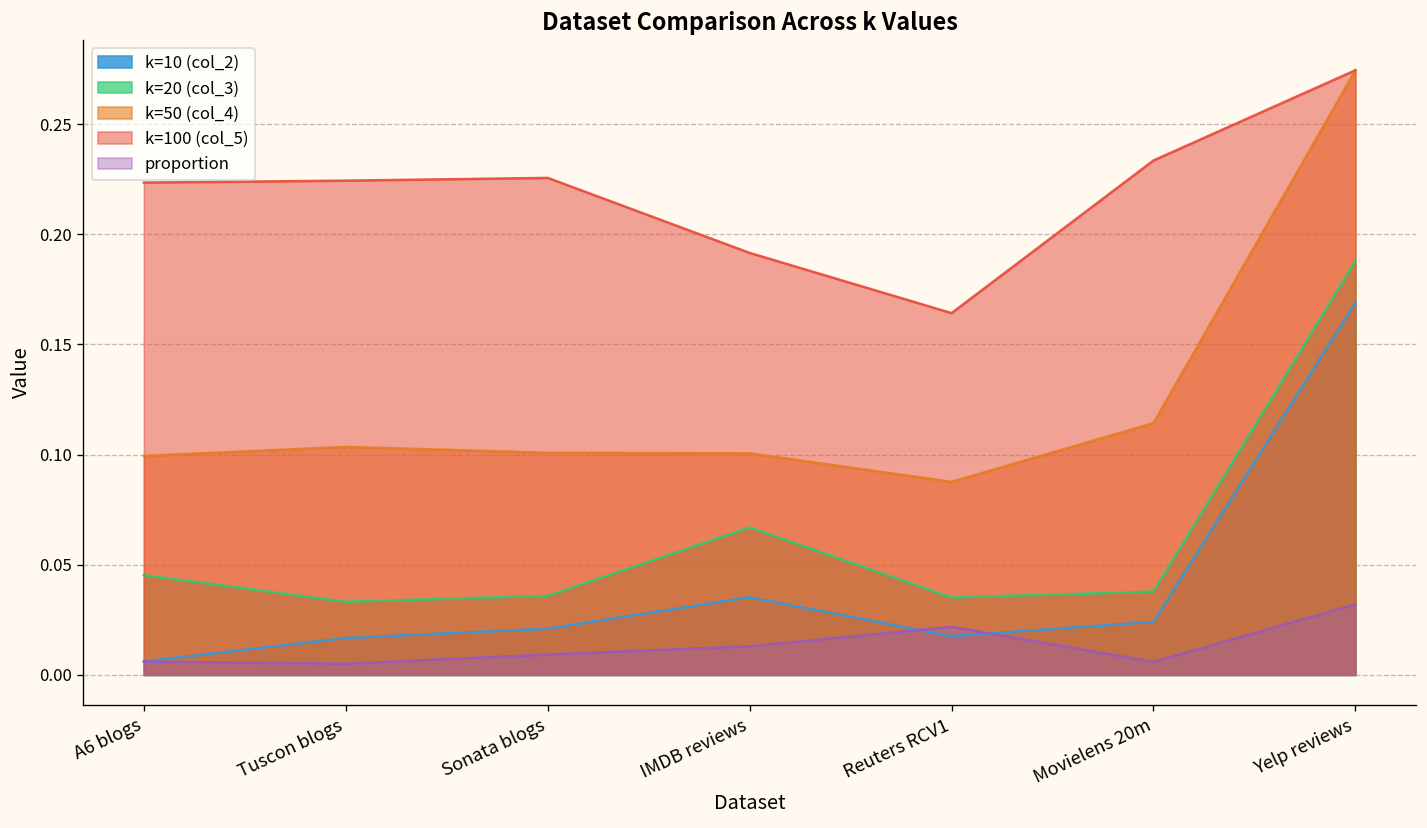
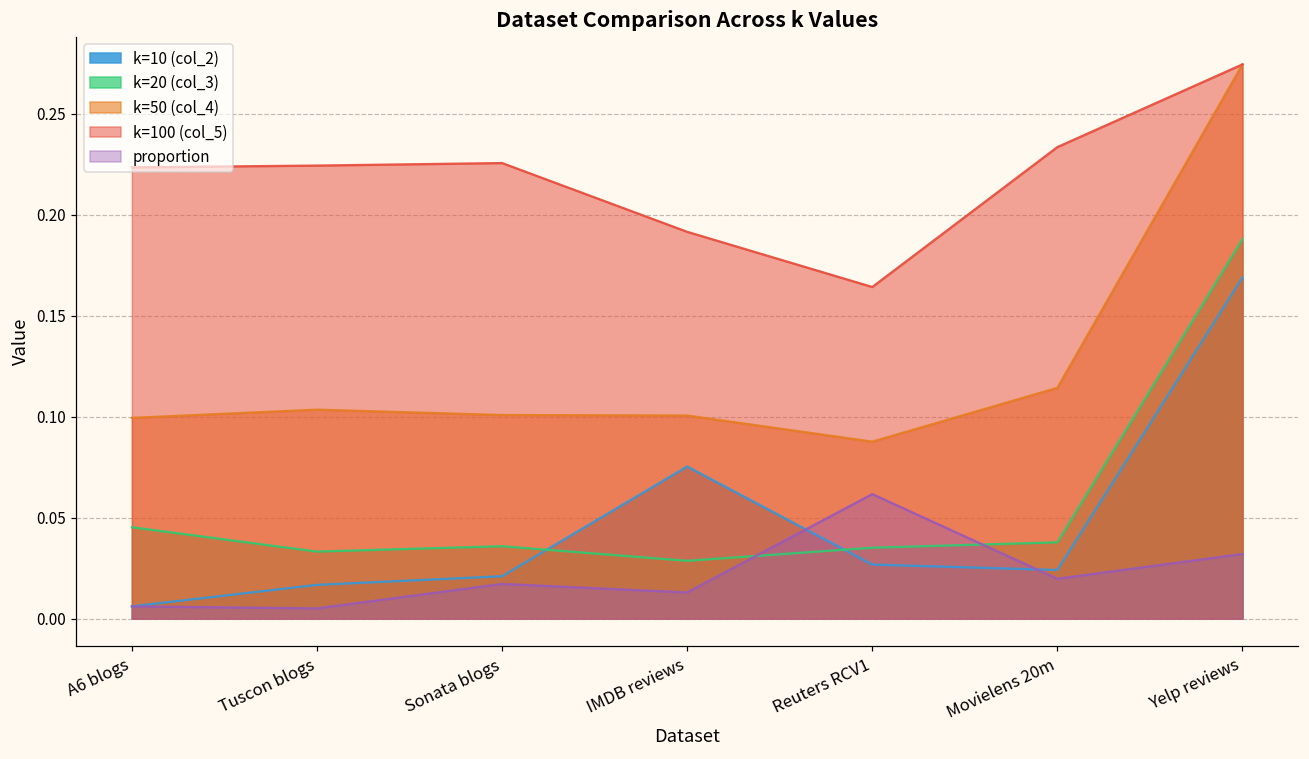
proportion, Sonata blogs: 0.009 -> 0.017
k=10 (col_2), IMDB reviews: 0.035 -> 0.075
k=20 (col_3), IMDB reviews: 0.067 -> 0.029
k=10 (col_2), Reuters RCV1: 0.018 -> 0.027
proportion, Reuters RCV1: 0.022 -> 0.062
proportion, Movielens 20m: 0.006 -> 0.020
